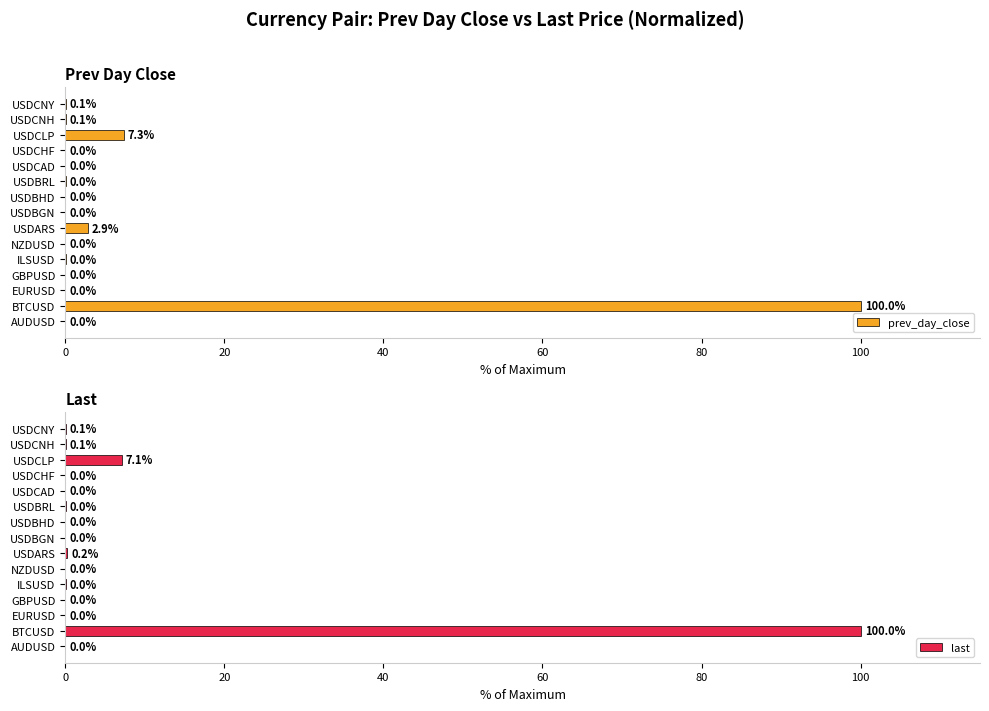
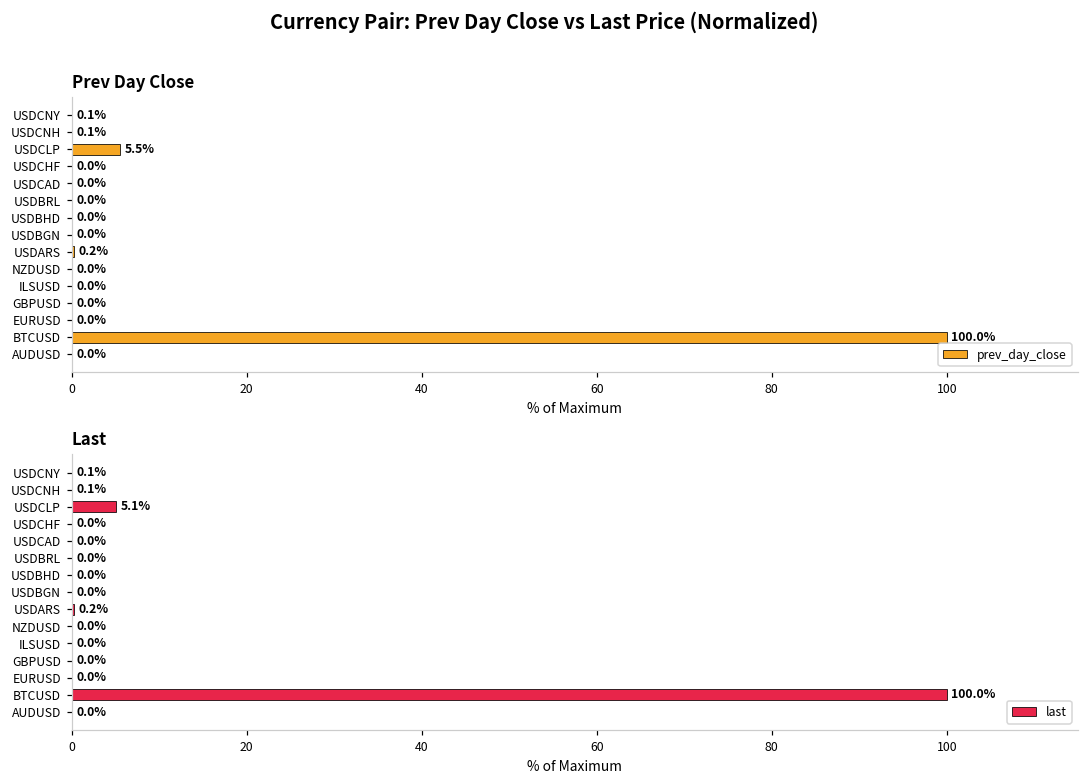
Prev Day Close, USDCLP: 7.3% -> 5.5%
Prev Day Close, USDARS: 2.9% -> 0.2%
Last, USDCLP: 7.1% -> 5.1%
